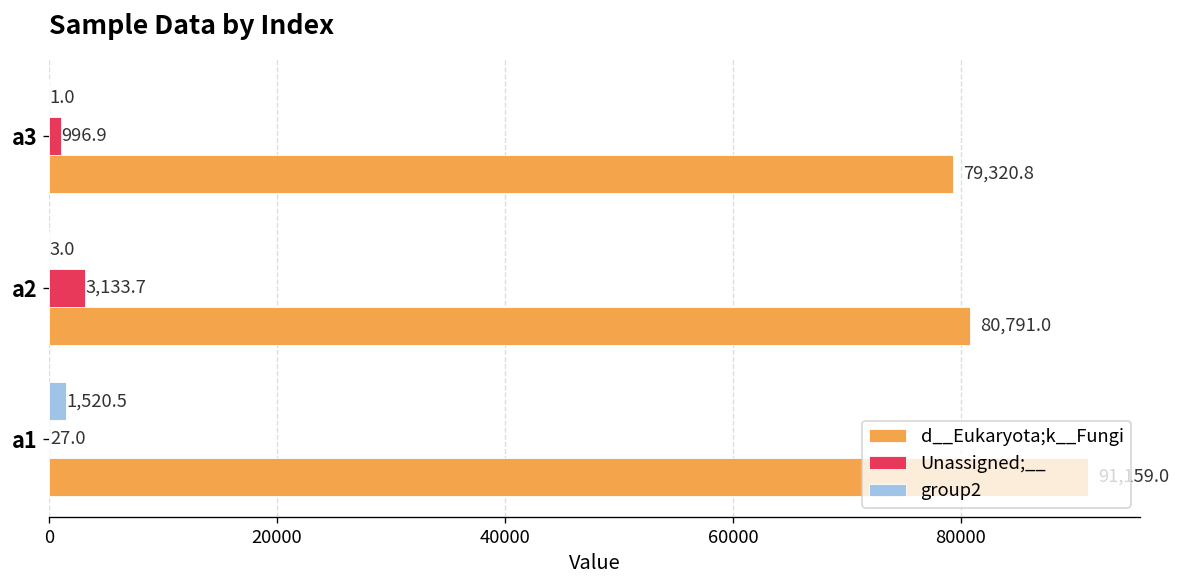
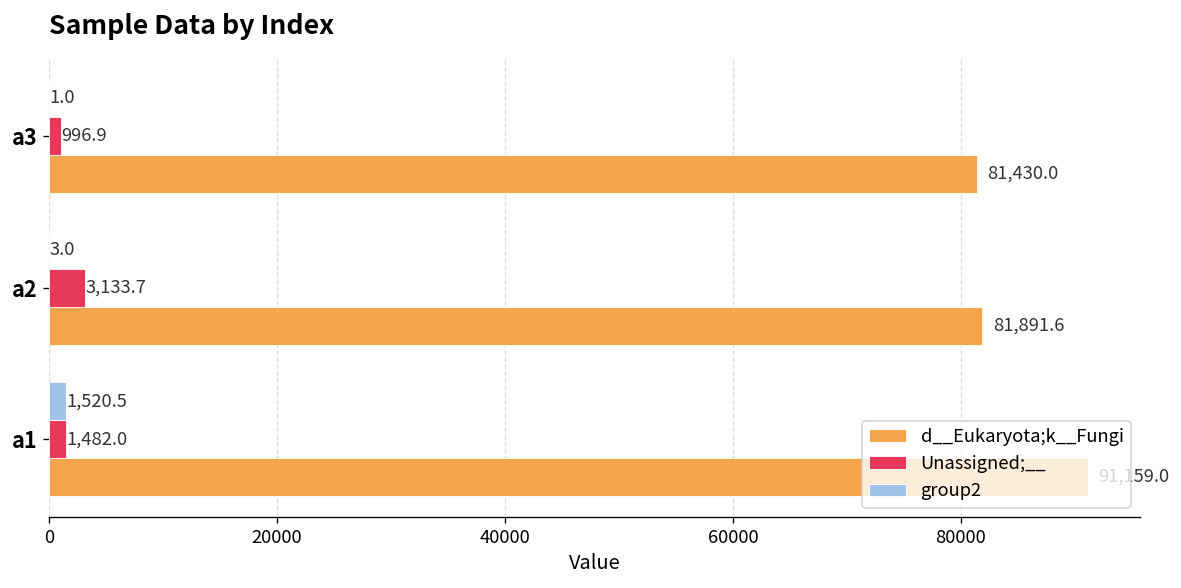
d__Eukaryota;k__Fungi, a3: 79,320.8 -> 81,430.0
d__Eukaryota;k__Fungi, a2: 80,791.0 -> 81,891.6
Unassigned;__, a1: 27.0 -> 1,482.0
